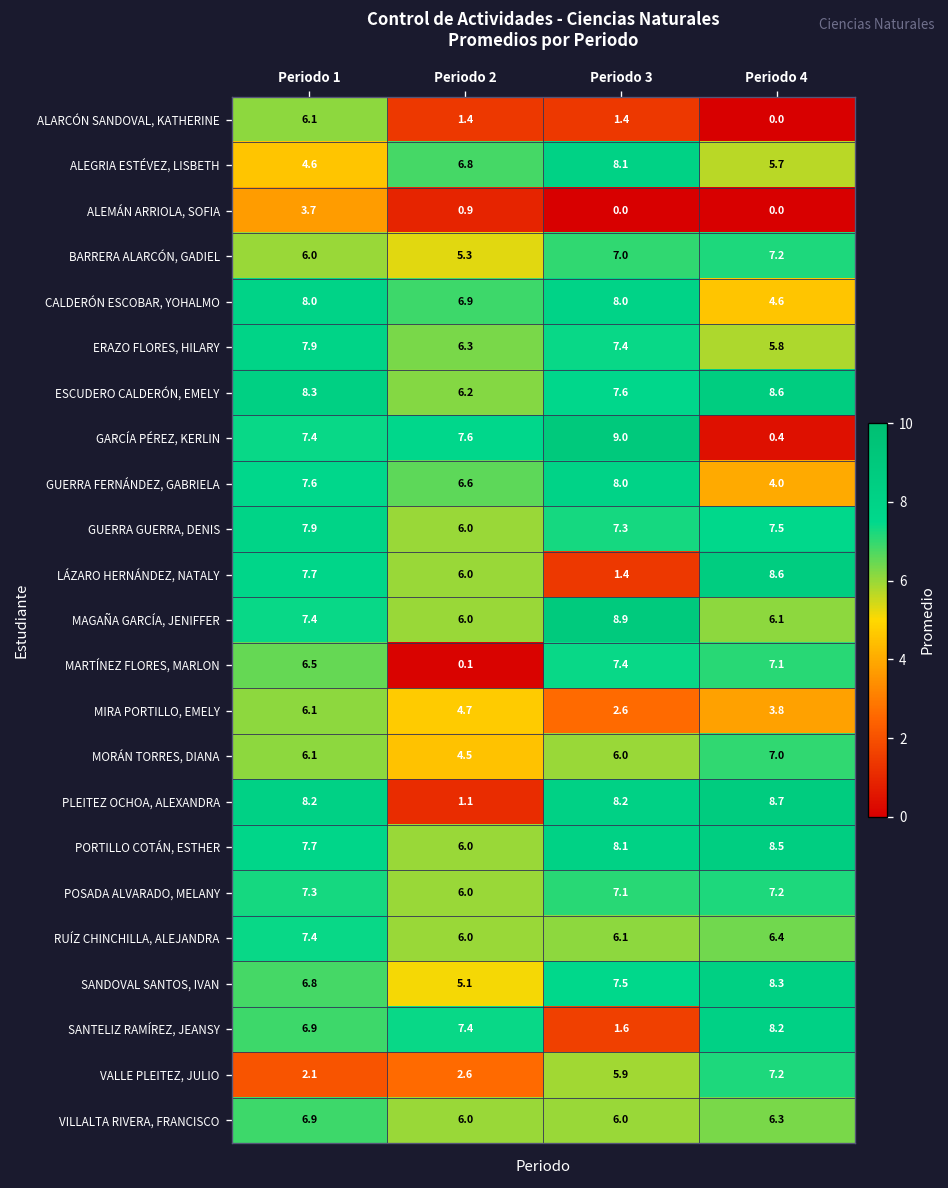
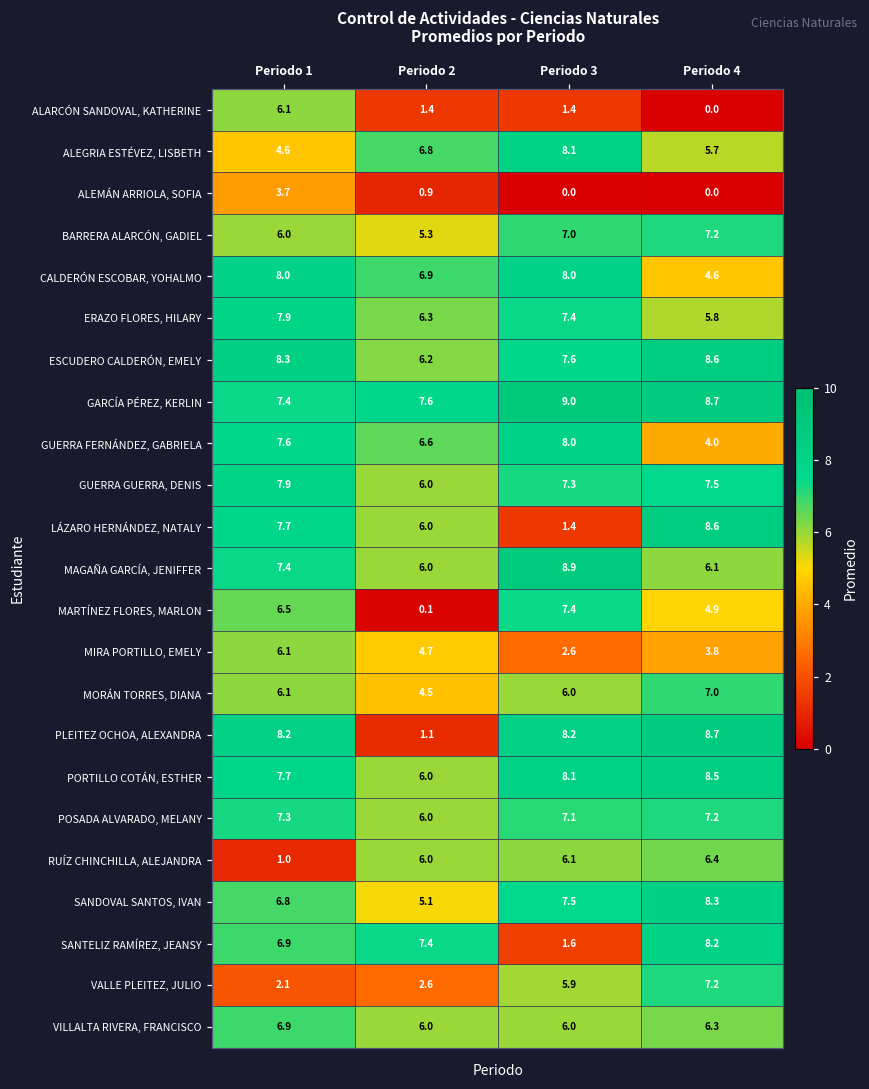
GARCÍA PÉREZ, KERLIN, Periodo 4: 0.4 -> 8.7
MARTÍNEZ FLORES, MARLON, Periodo 4: 7.1 -> 4.9
RUÍZ CHINCHILLA, ALEJANDRA, Periodo 1: 7.4 -> 1.0
